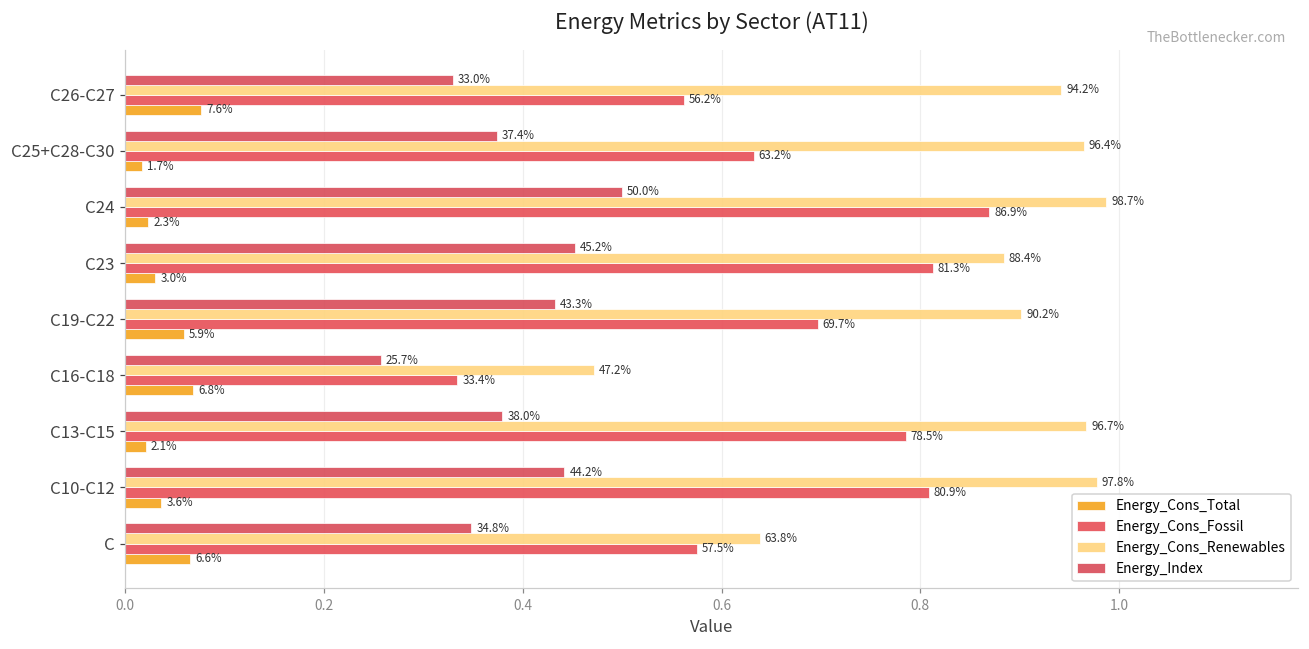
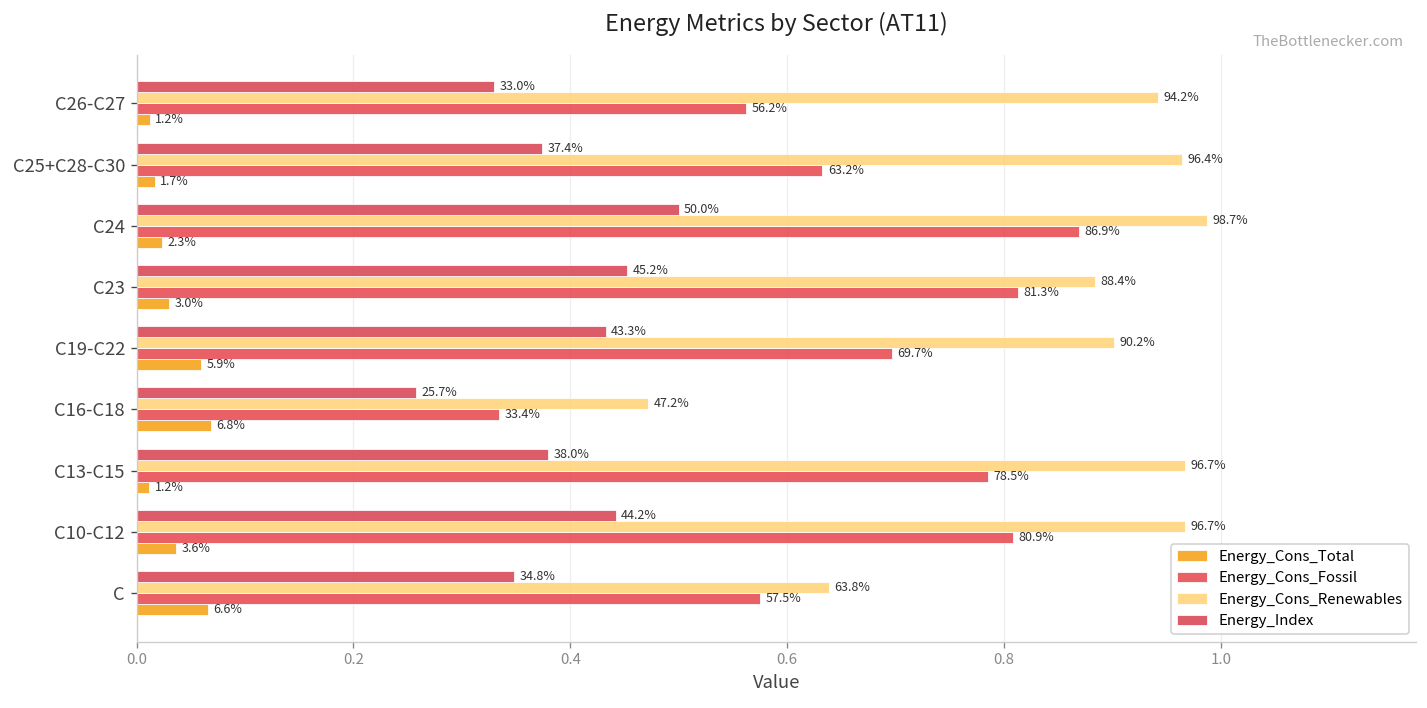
Energy_Cons_Total, C26-C27: 7.6% -> 1.2%
Energy_Cons_Total, C13-C15: 2.1% -> 1.2%
Energy_Cons_Renewables, C10-C12: 97.8% -> 96.7%
